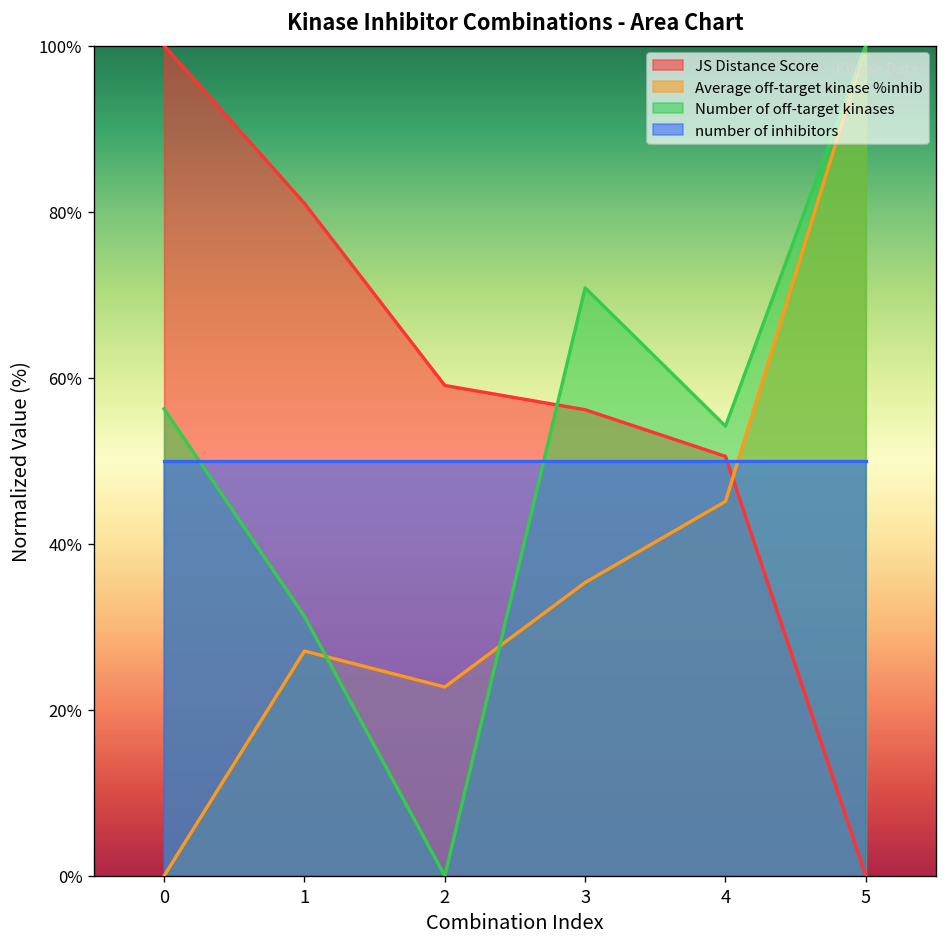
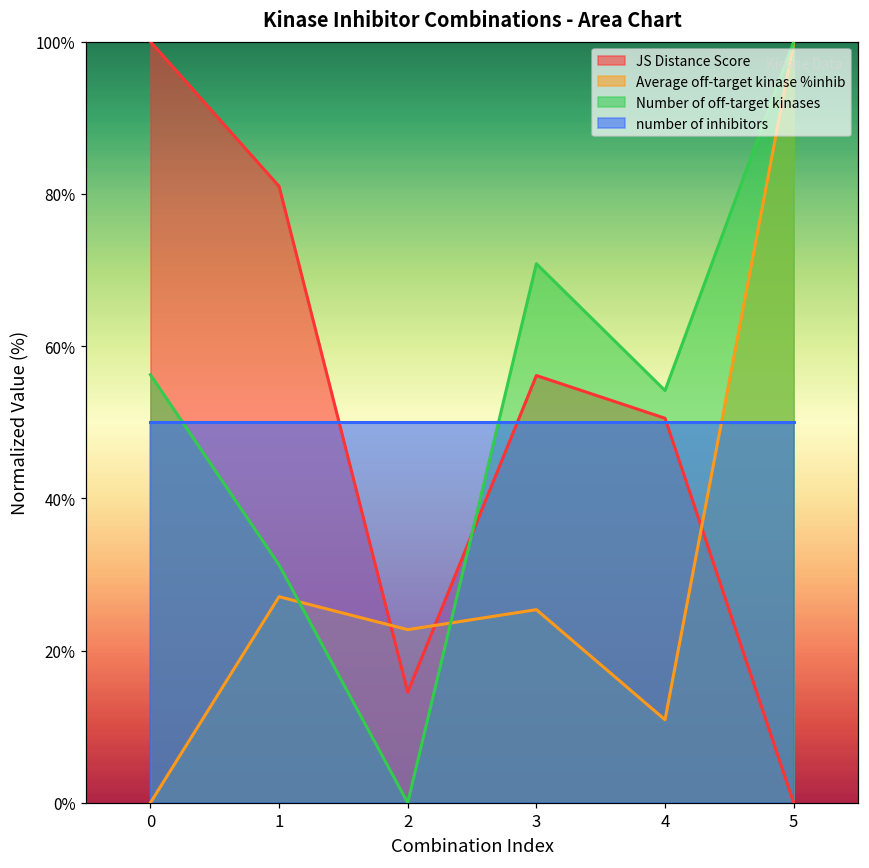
JS Distance Score, 2: 59% -> 15%
Average off-target kinase %inhib, 3: 35% -> 25%
Average off-target kinase %inhib, 4: 45% -> 11%
